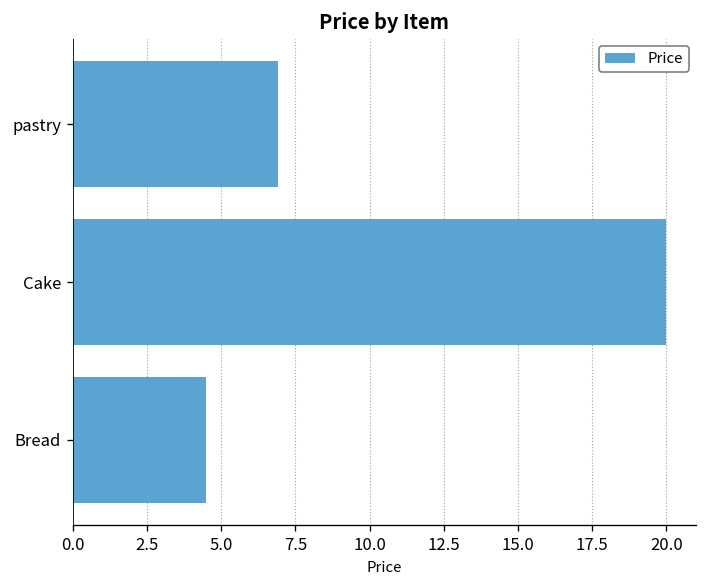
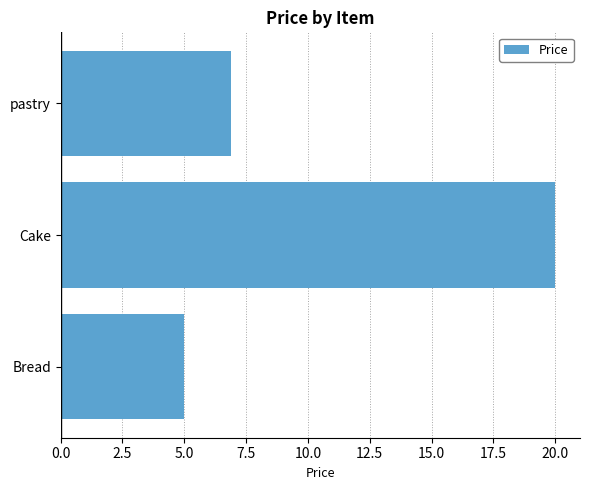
Bread: 4.5 -> 5.0
